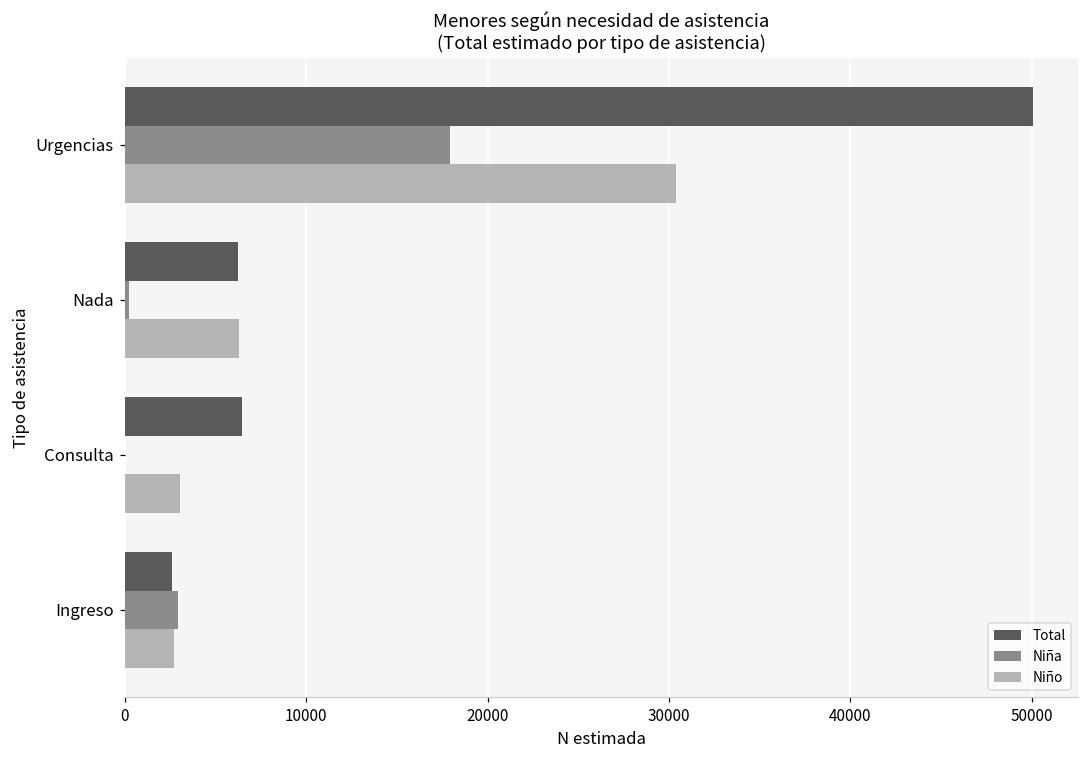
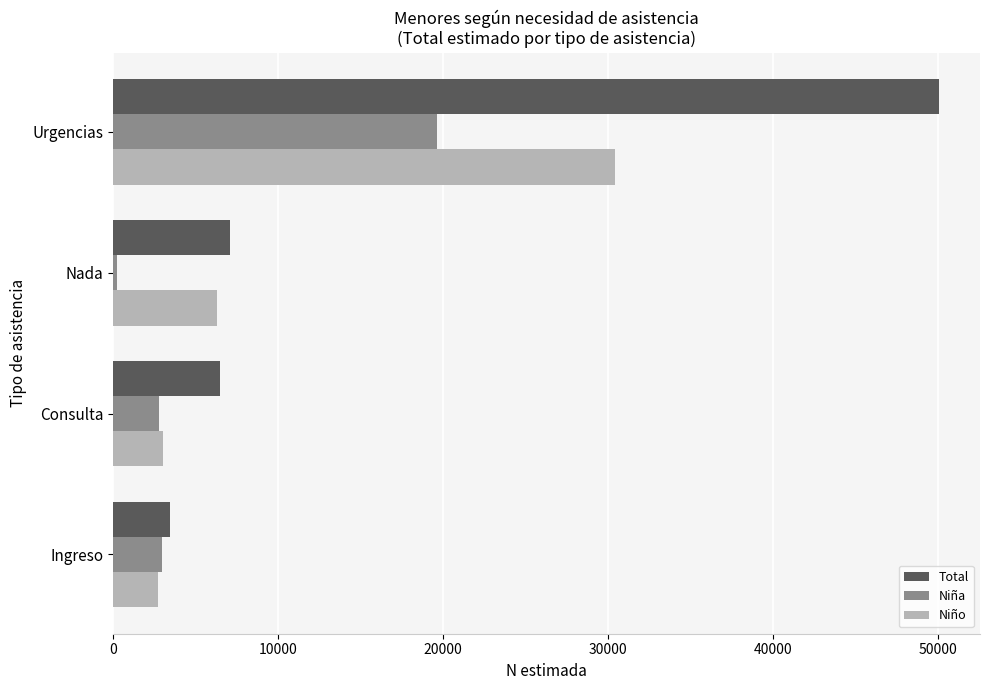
Niña, Urgencias: 17900 -> 19600
Total, Nada: 6300 -> 7000
Niña, Consulta: 0 -> 2700
Total, Ingreso: 2600 -> 3400
